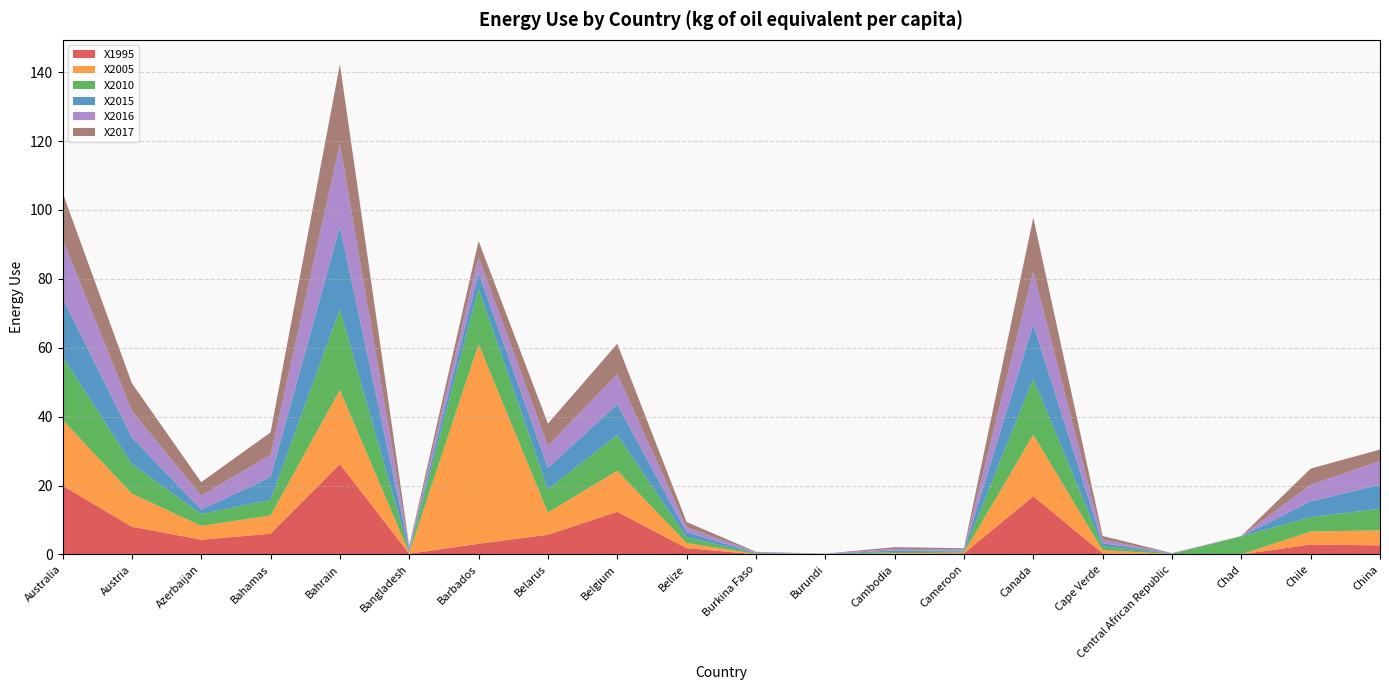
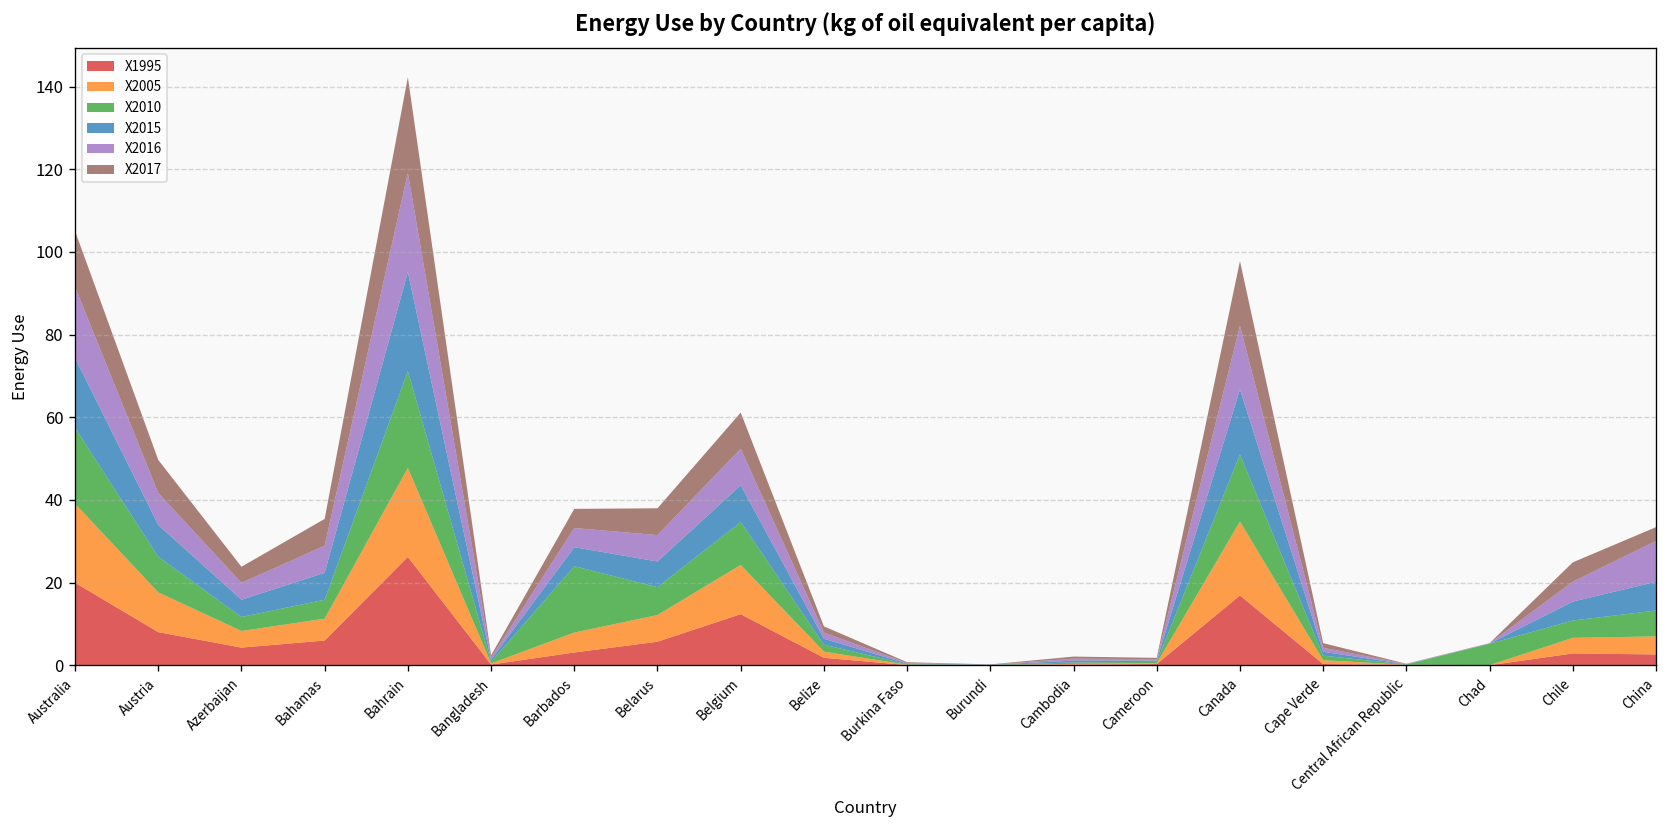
X2015, Azerbaijan: 1 -> 4
X2005, Barbados: 58 -> 5
X2016, China: 7 -> 10
